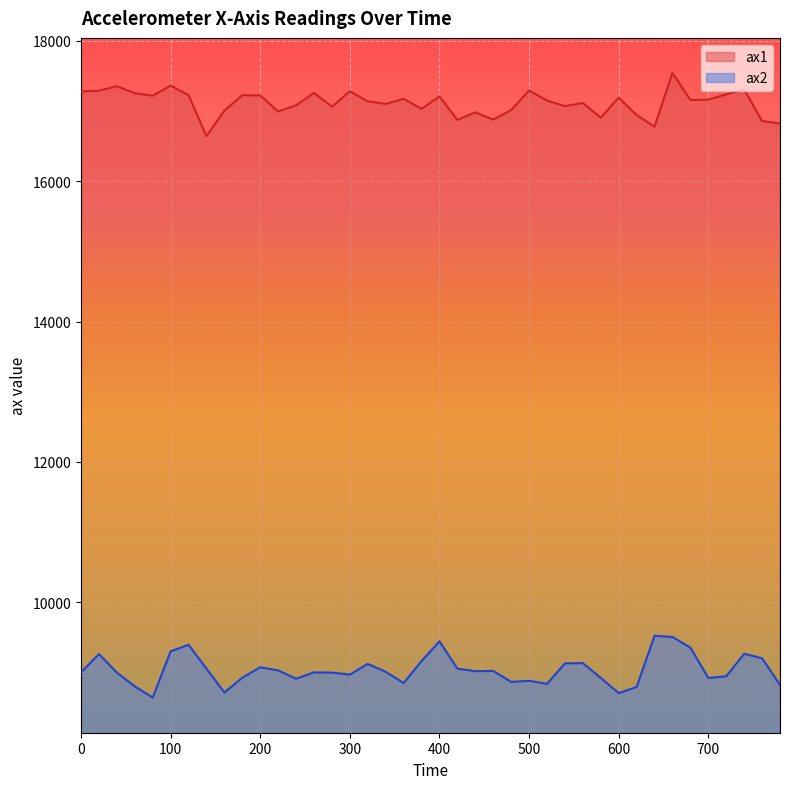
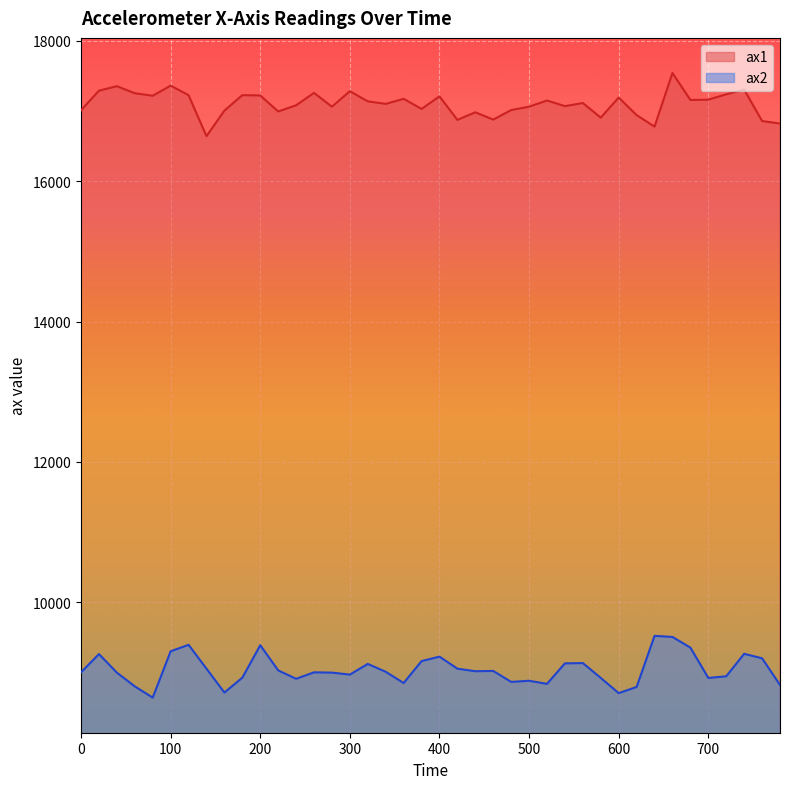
ax1, 0: 17300 -> 17000
ax2, 200: 9100 -> 9400
ax2, 400: 9400 -> 9200
ax1, 500: 17300 -> 17100
